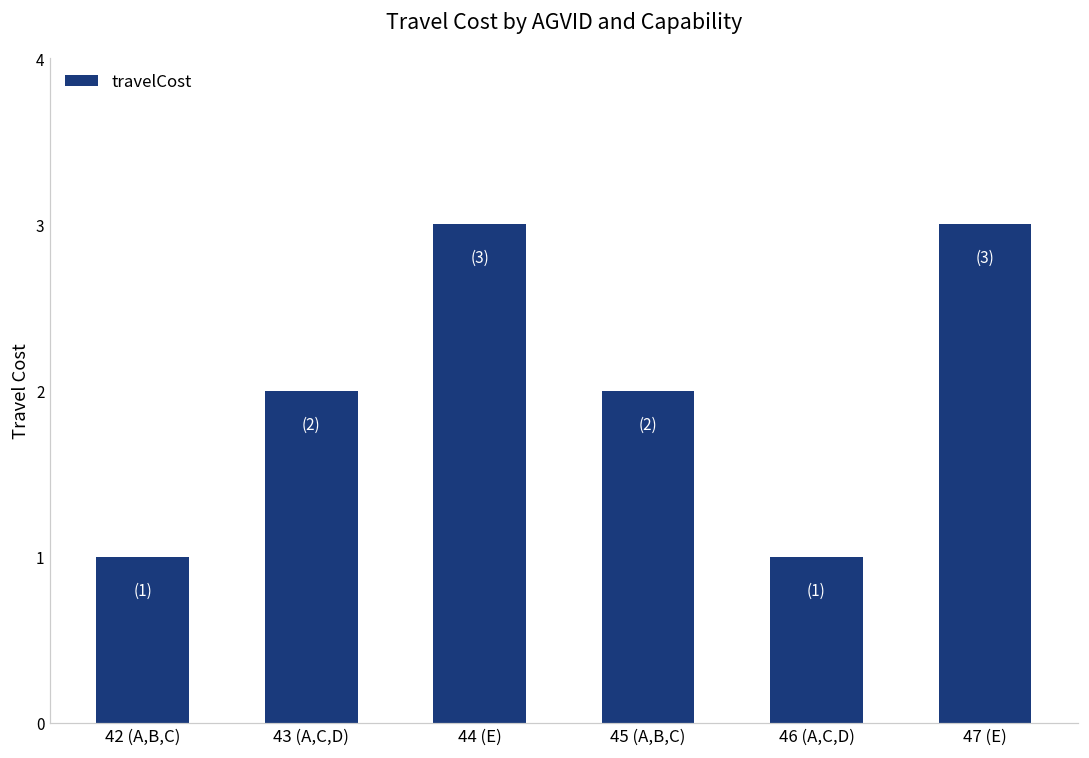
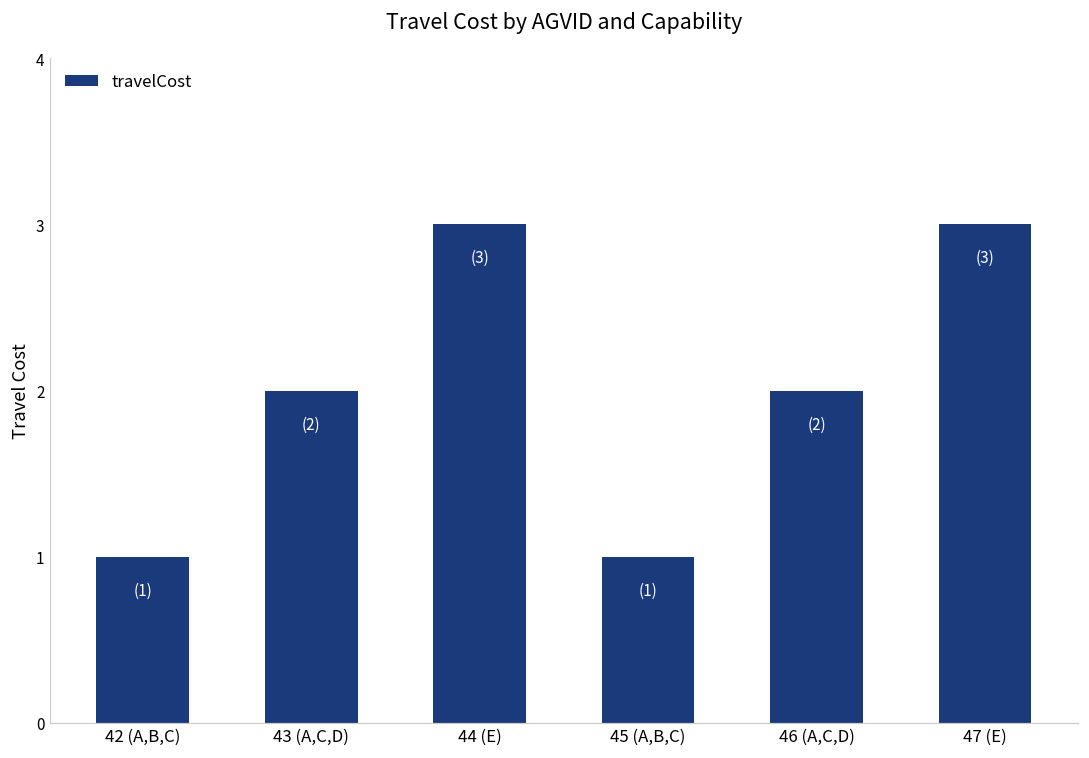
45 (A,B,C): (2) -> (1)
46 (A,C,D): (1) -> (2)
